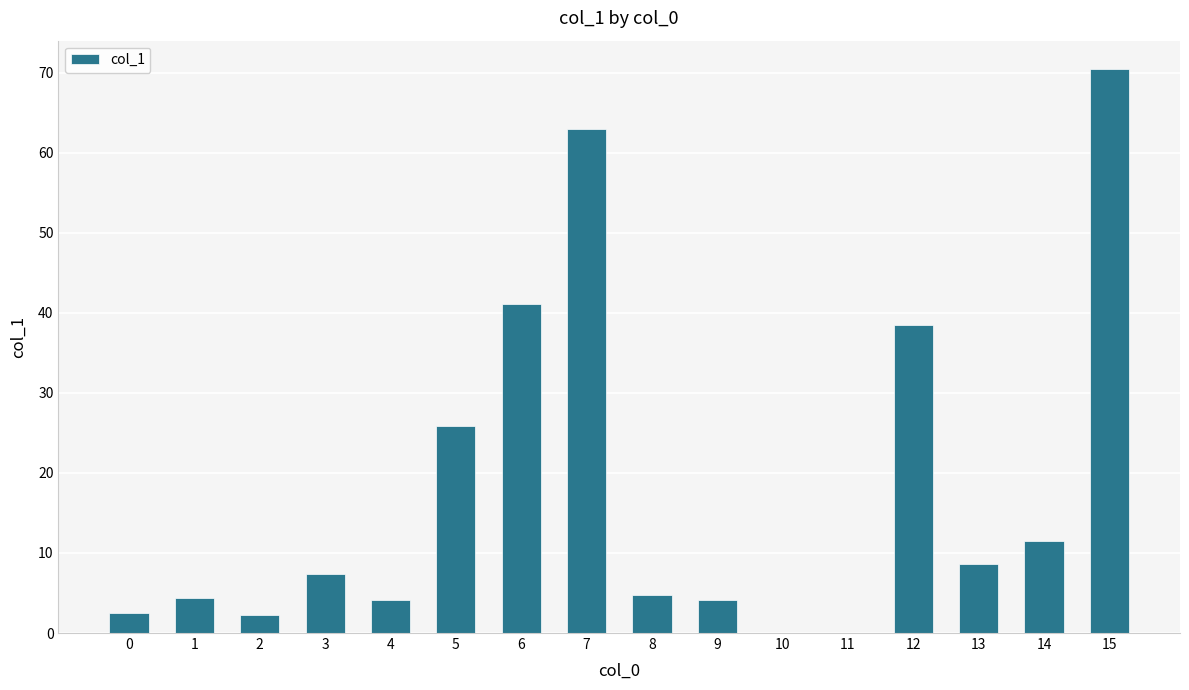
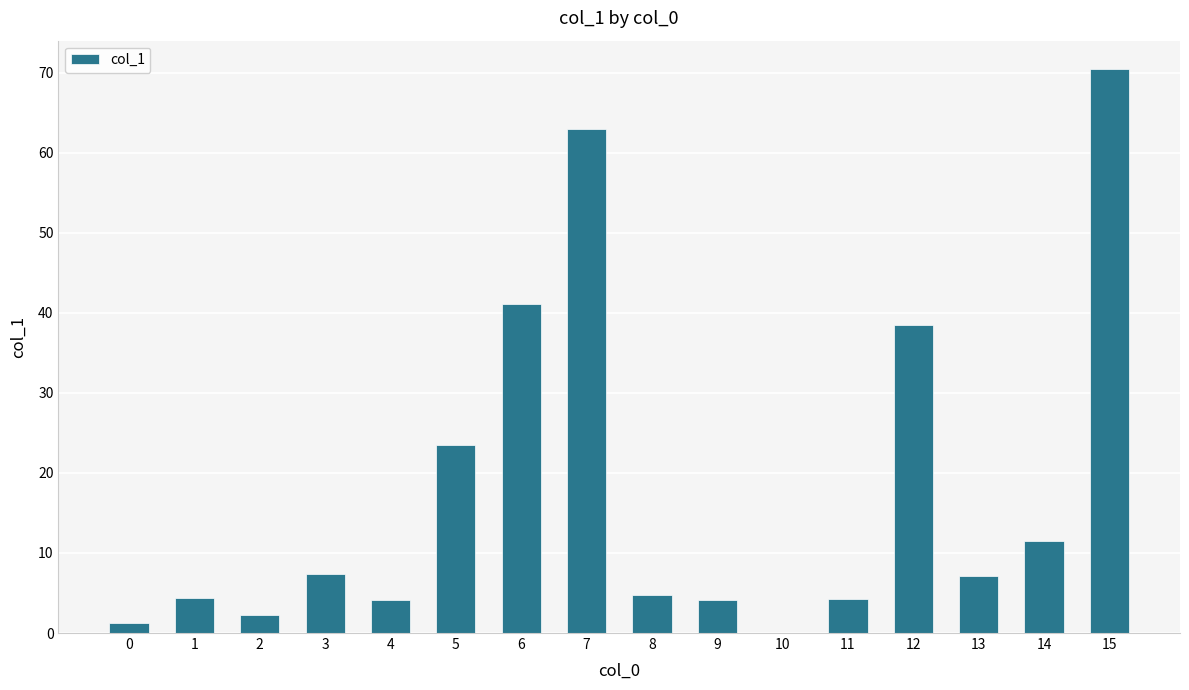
0: 2 -> 1
5: 26 -> 24
11: 0 -> 4
13: 9 -> 7
